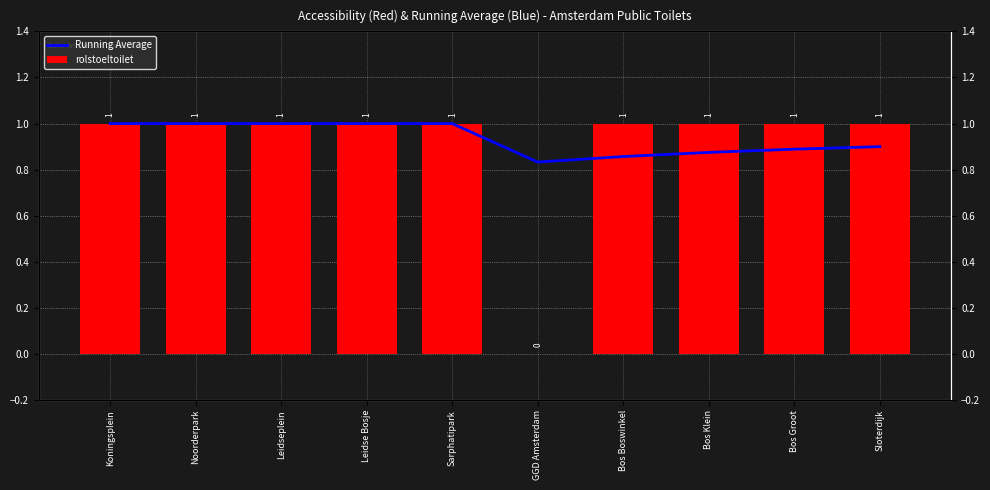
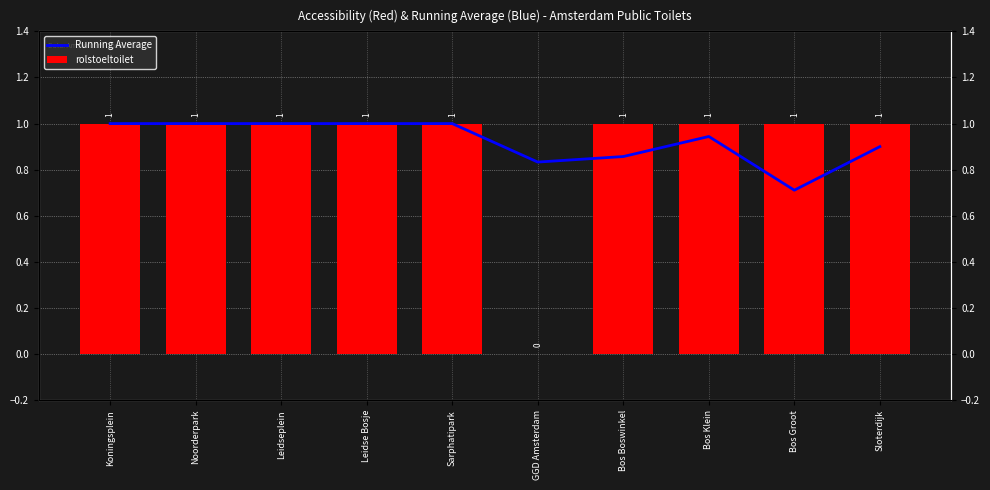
Running Average, Bos Klein: 0.88 -> 0.94
Running Average, Bos Groot: 0.89 -> 0.71
